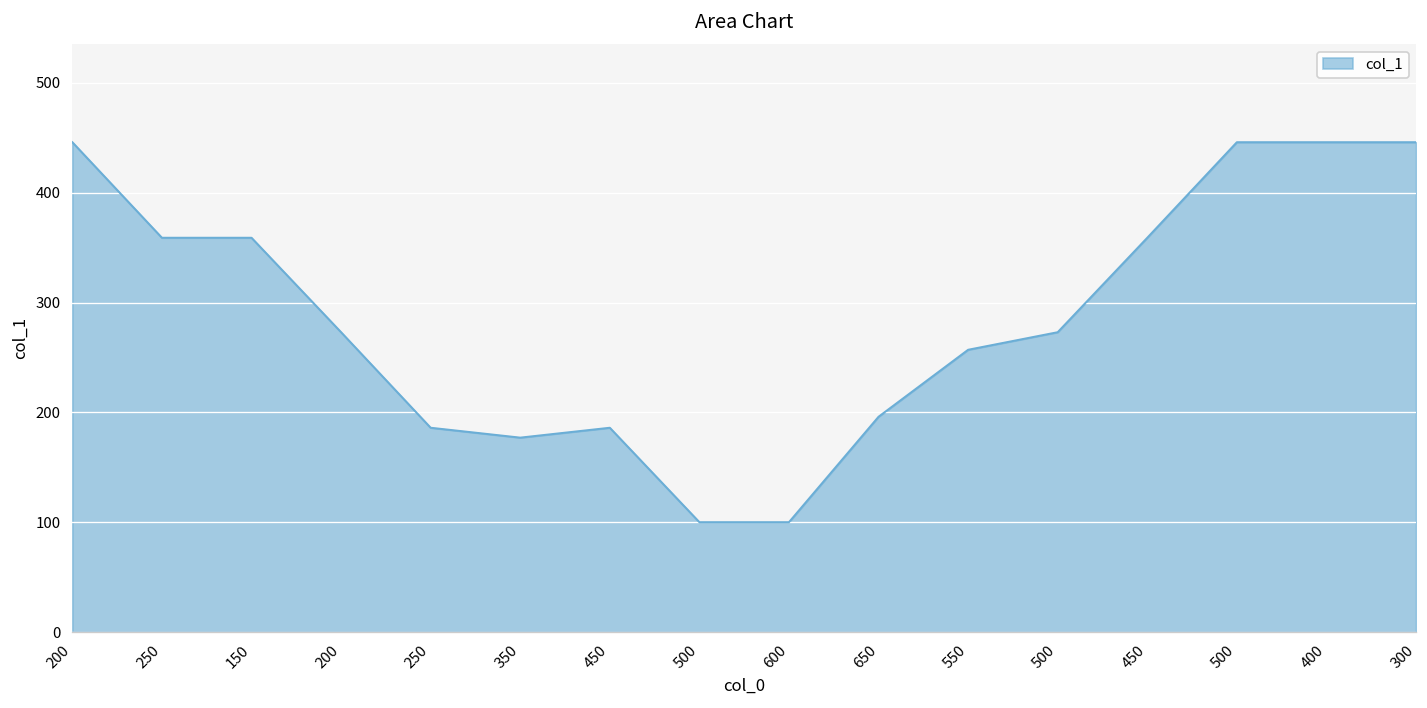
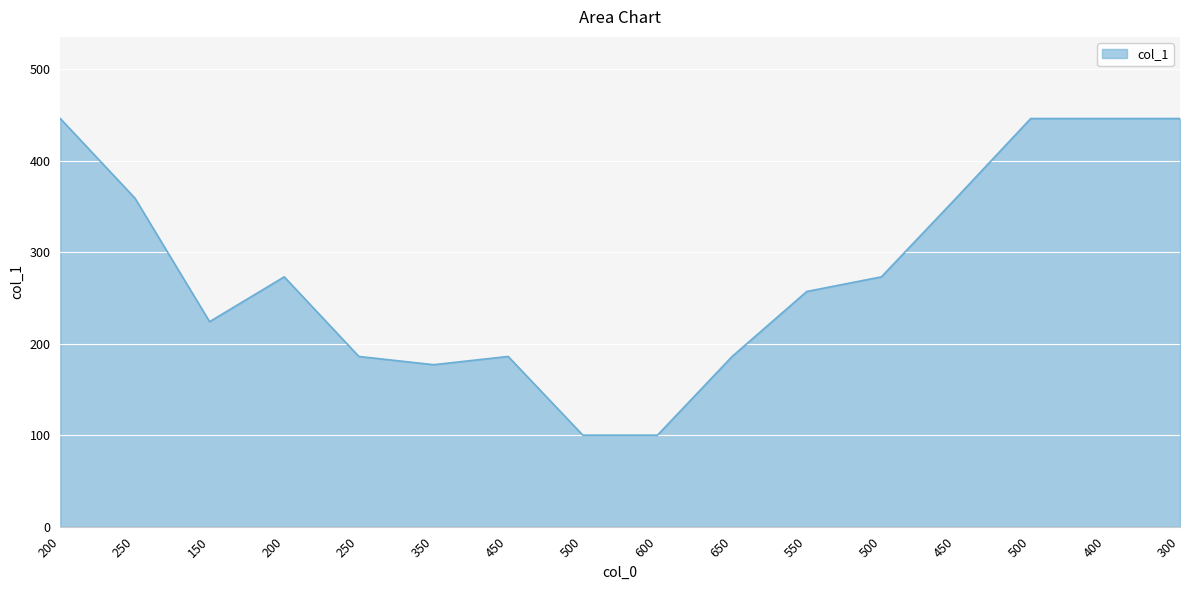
150: 360 -> 220
650: 200 -> 190
